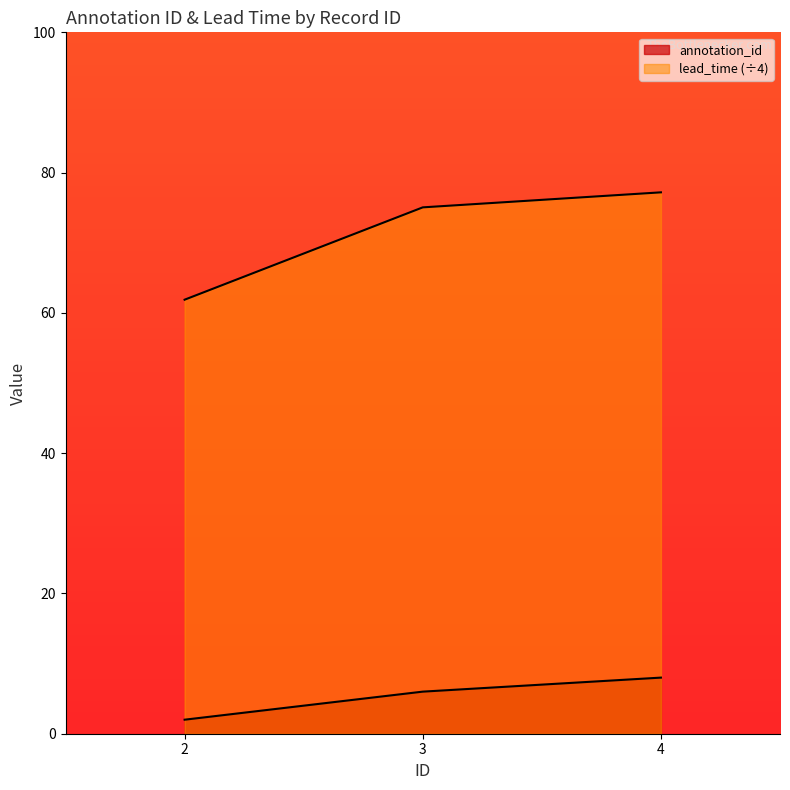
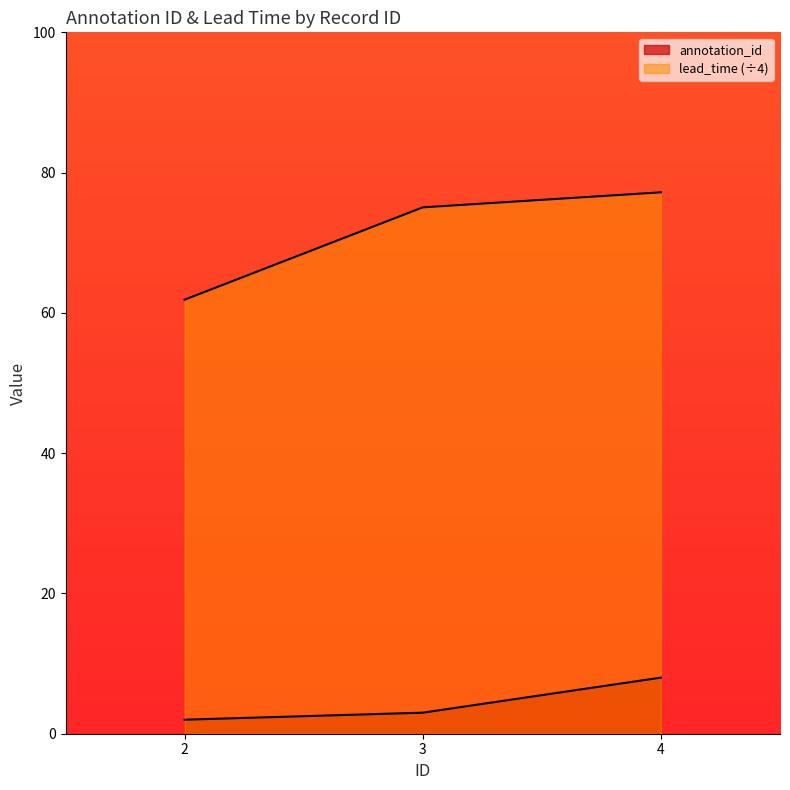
annotation_id, 3: 6 -> 3
